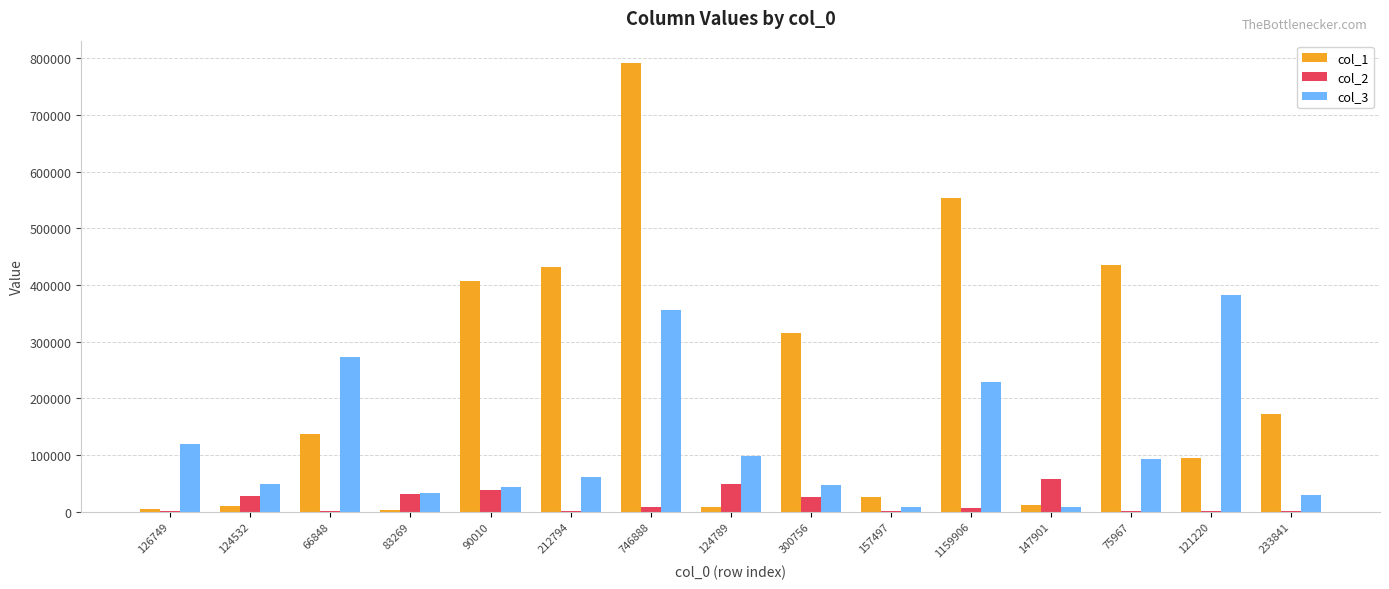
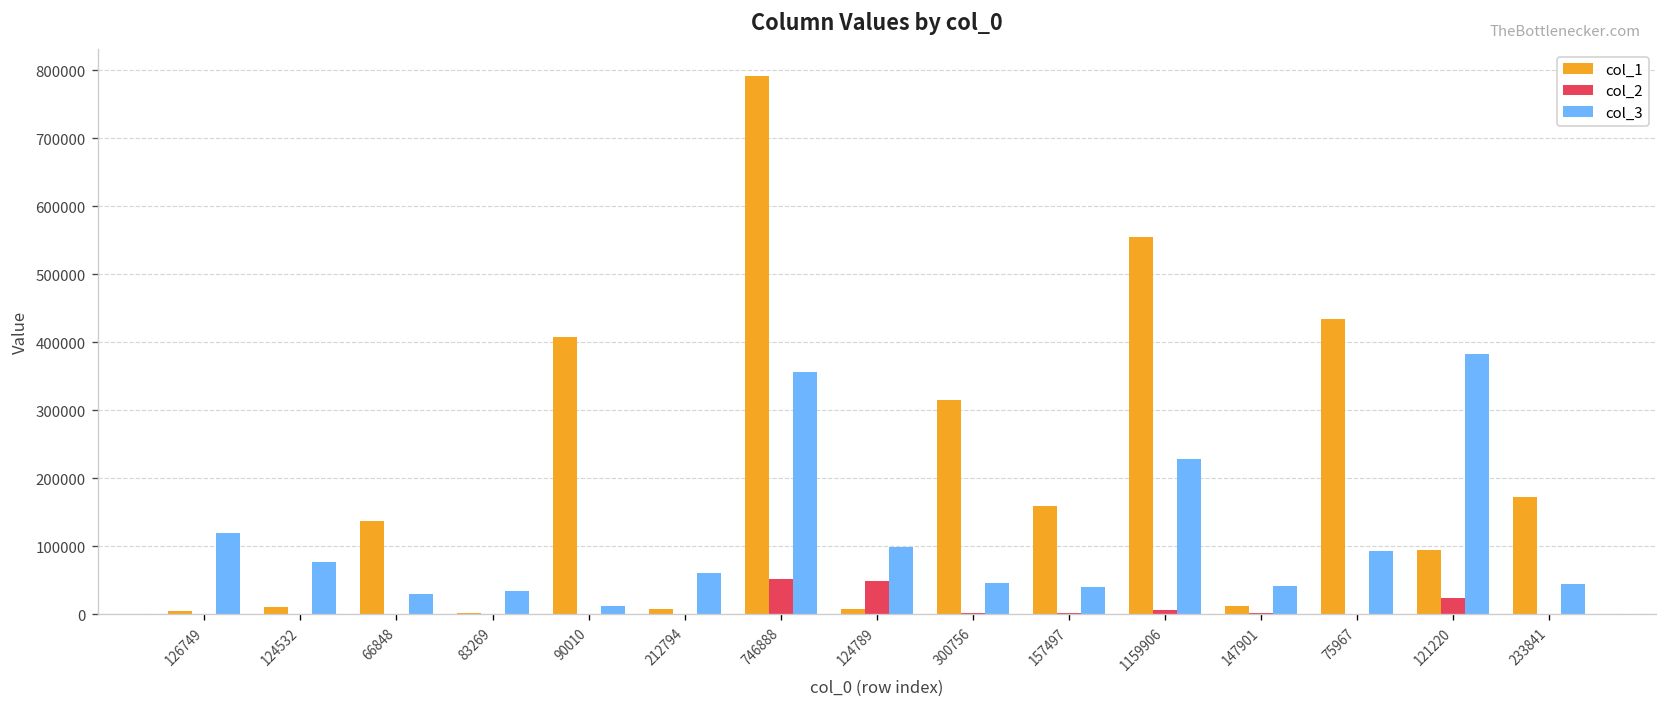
col_2, 124532: 30000 -> 0
col_3, 124532: 50000 -> 80000
col_3, 66848: 270000 -> 30000
col_2, 83269: 30000 -> 0
col_2, 90010: 40000 -> 0
col_3, 90010: 40000 -> 10000
col_1, 212794: 430000 -> 10000
col_2, 746888: 10000 -> 50000
col_2, 300756: 30000 -> 0
col_1, 157497: 30000 -> 160000
col_3, 157497: 10000 -> 40000
col_2, 147901: 60000 -> 0
col_3, 147901: 10000 -> 40000
col_2, 121220: 0 -> 20000
col_3, 233841: 30000 -> 40000
